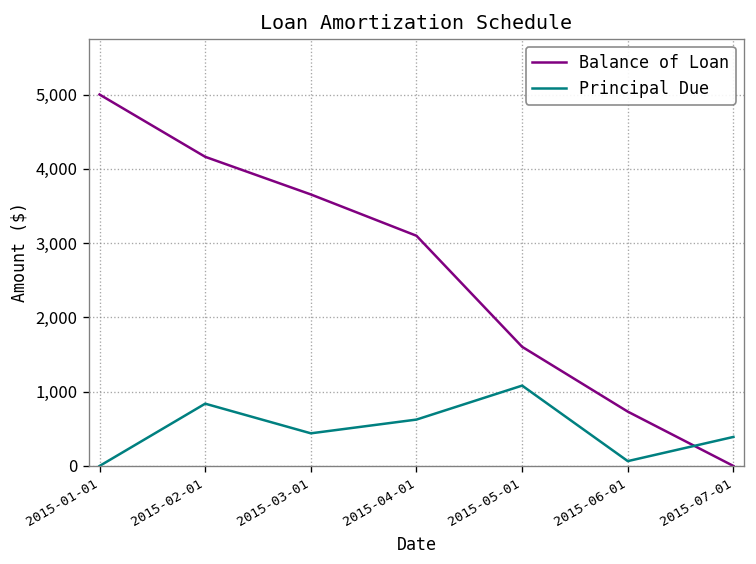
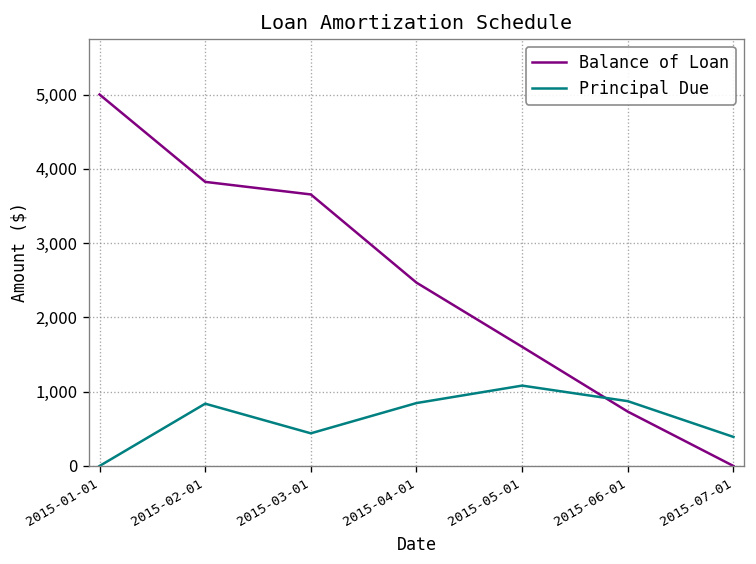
Balance of Loan, 2015-02-01: 4,200 -> 3,800
Balance of Loan, 2015-04-01: 3,100 -> 2,500
Principal Due, 2015-04-01: 600 -> 800
Principal Due, 2015-06-01: 100 -> 900
